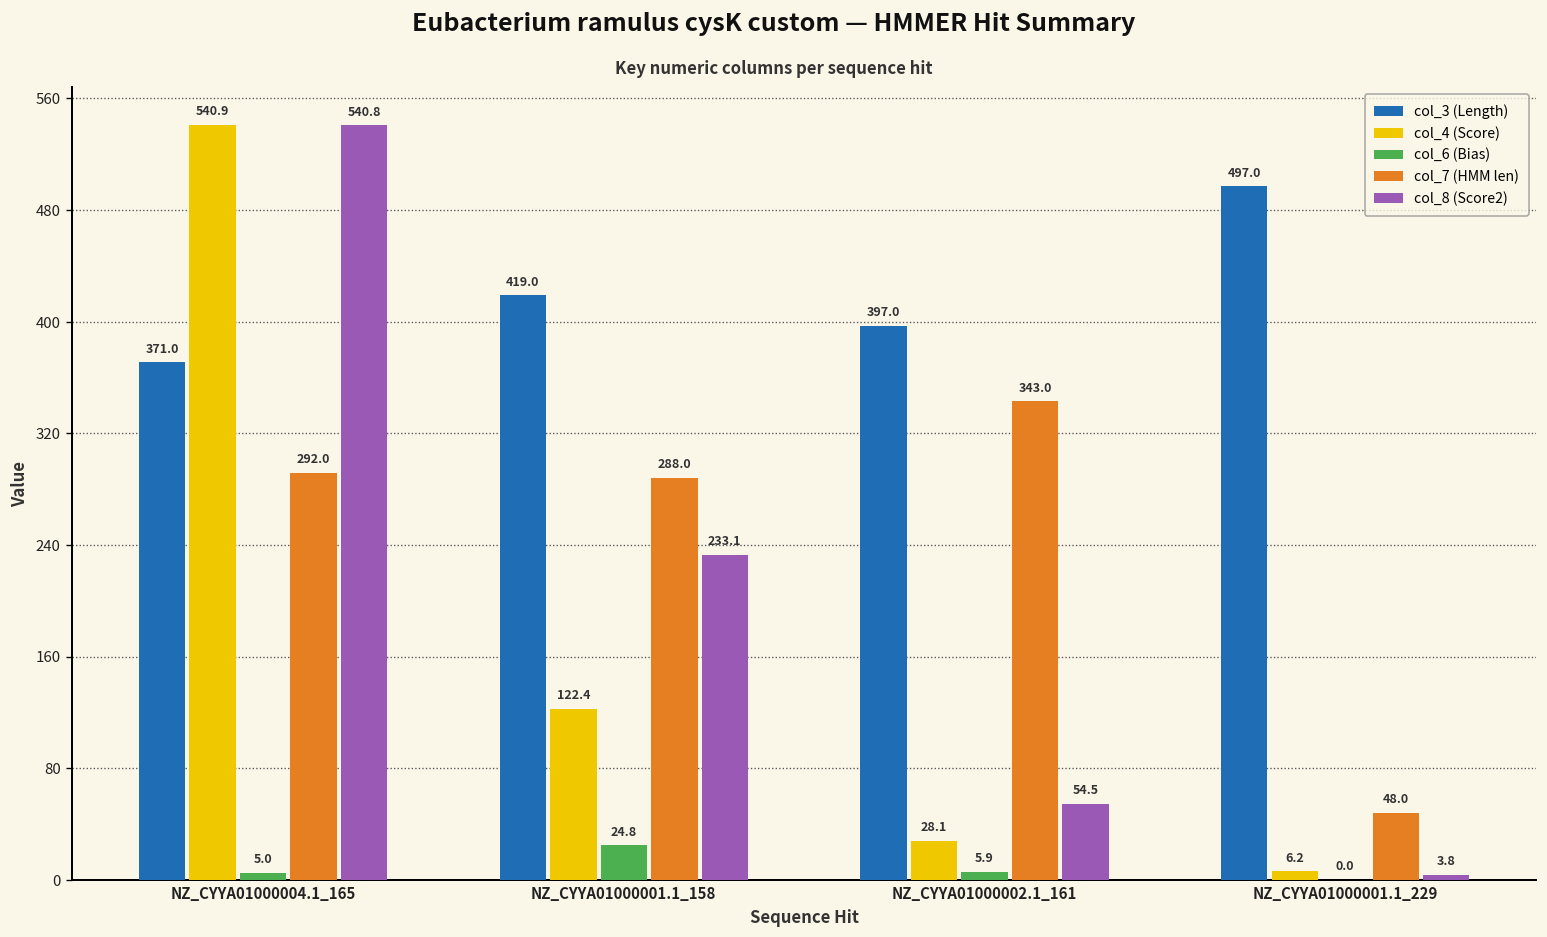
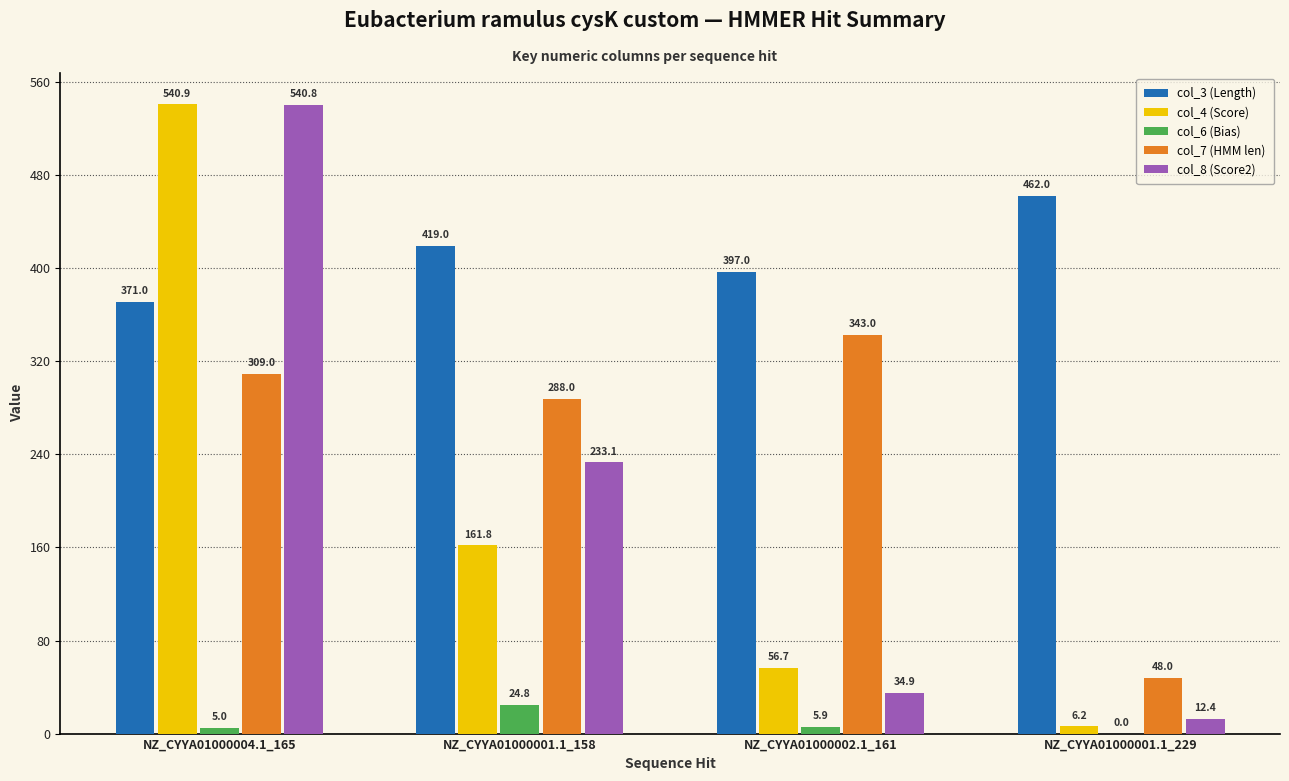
col_7 (HMM len), NZ_CYYA01000004.1_165: 292.0 -> 309.0
col_4 (Score), NZ_CYYA01000001.1_158: 122.4 -> 161.8
col_4 (Score), NZ_CYYA01000002.1_161: 28.1 -> 56.7
col_8 (Score2), NZ_CYYA01000002.1_161: 54.5 -> 34.9
col_3 (Length), NZ_CYYA01000001.1_229: 497.0 -> 462.0
col_8 (Score2), NZ_CYYA01000001.1_229: 3.8 -> 12.4
